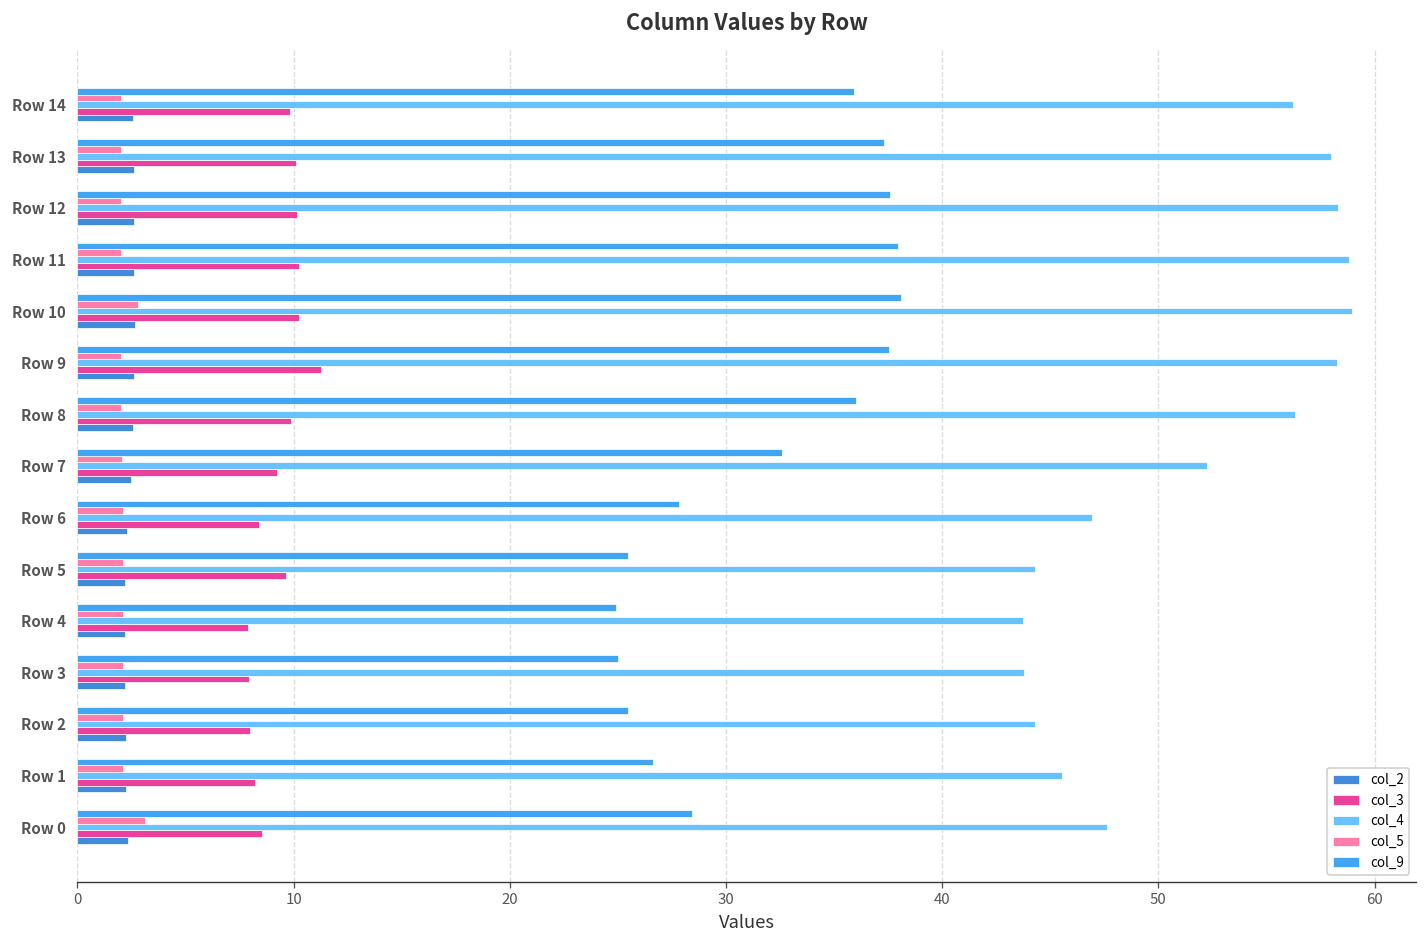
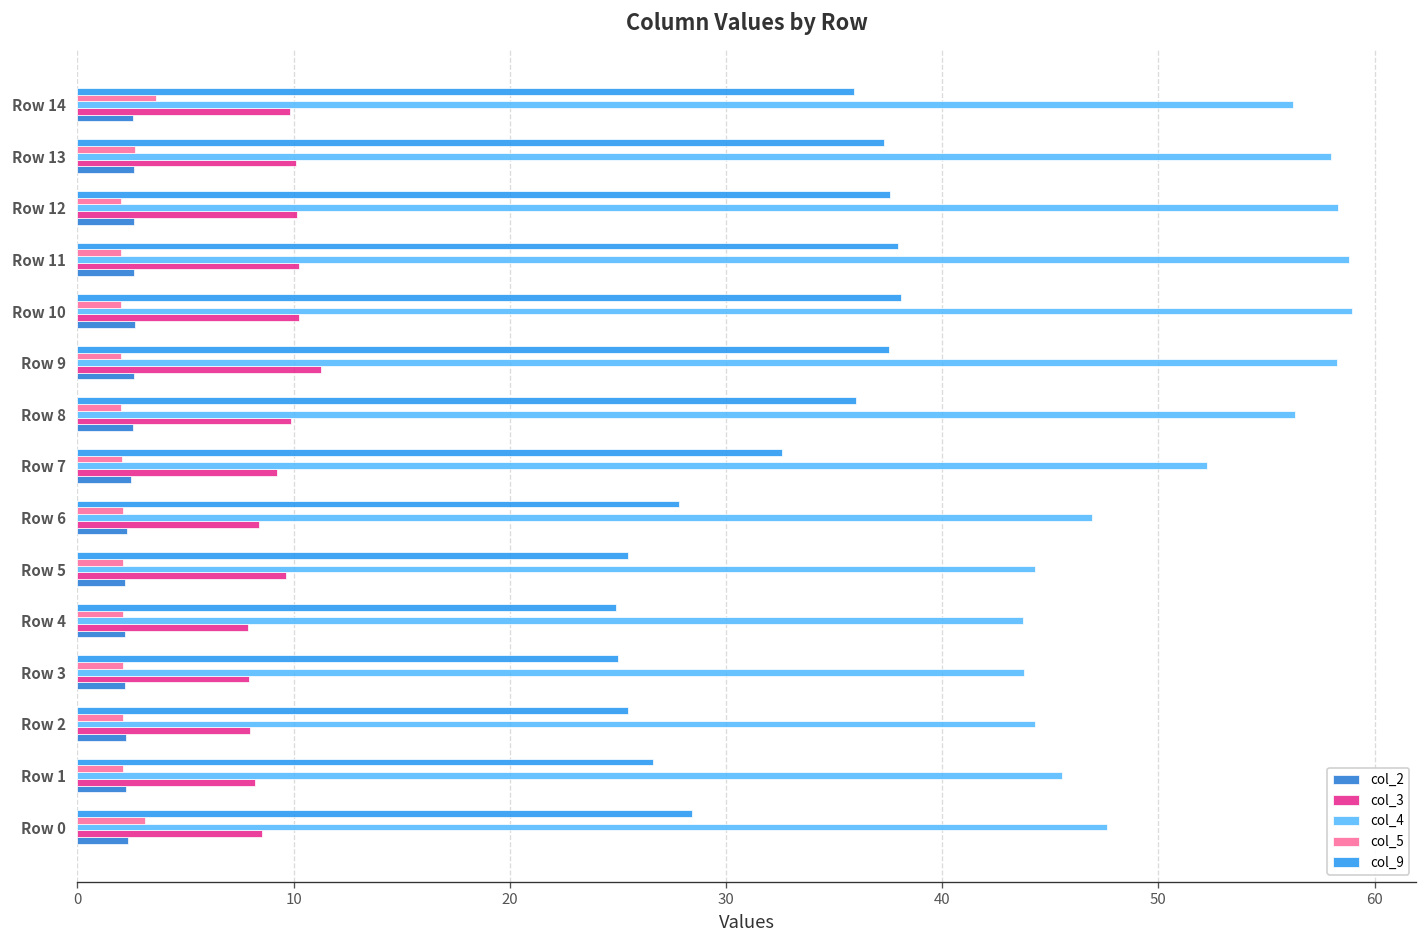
col_5, Row 14: 2.0 -> 3.6
col_5, Row 13: 2.0 -> 2.7
col_5, Row 10: 2.8 -> 2.0
